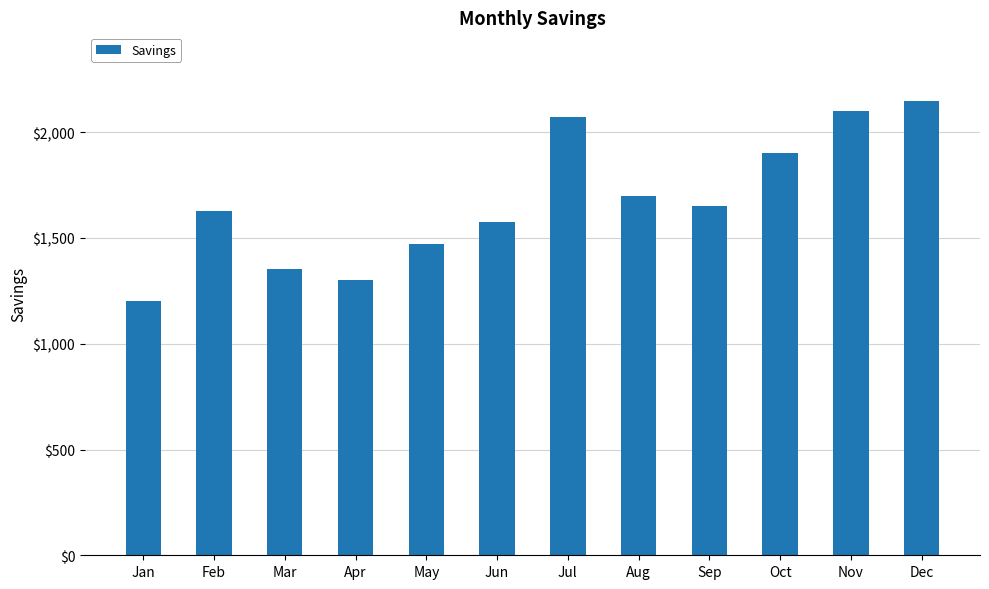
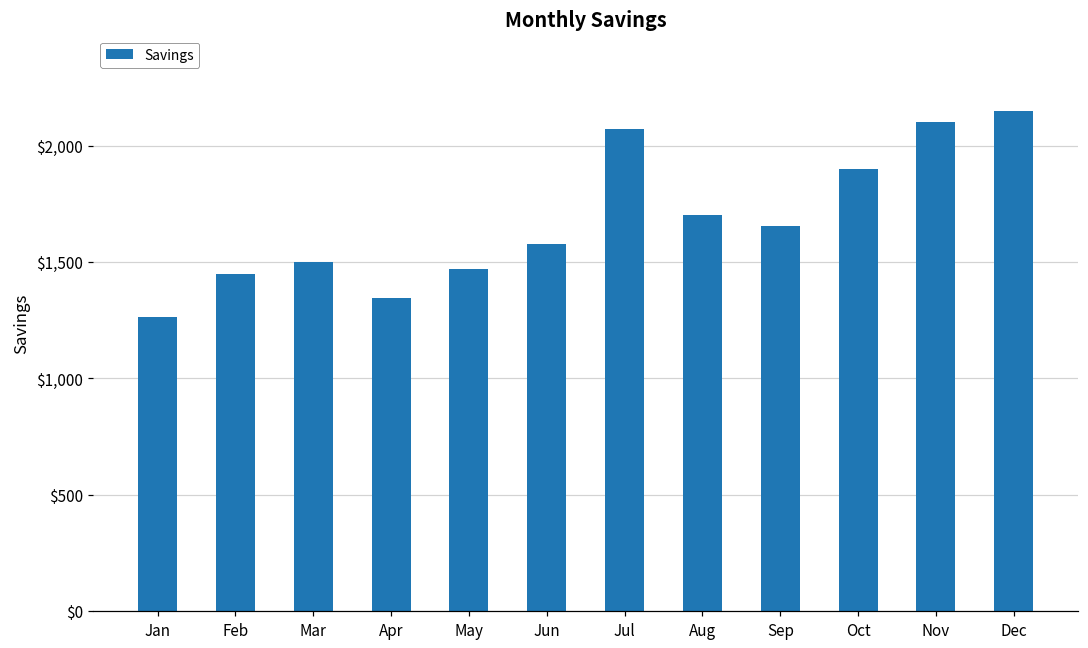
Jan: $1,200 -> $1,260
Feb: $1,630 -> $1,450
Mar: $1,360 -> $1,500
Apr: $1,300 -> $1,350
